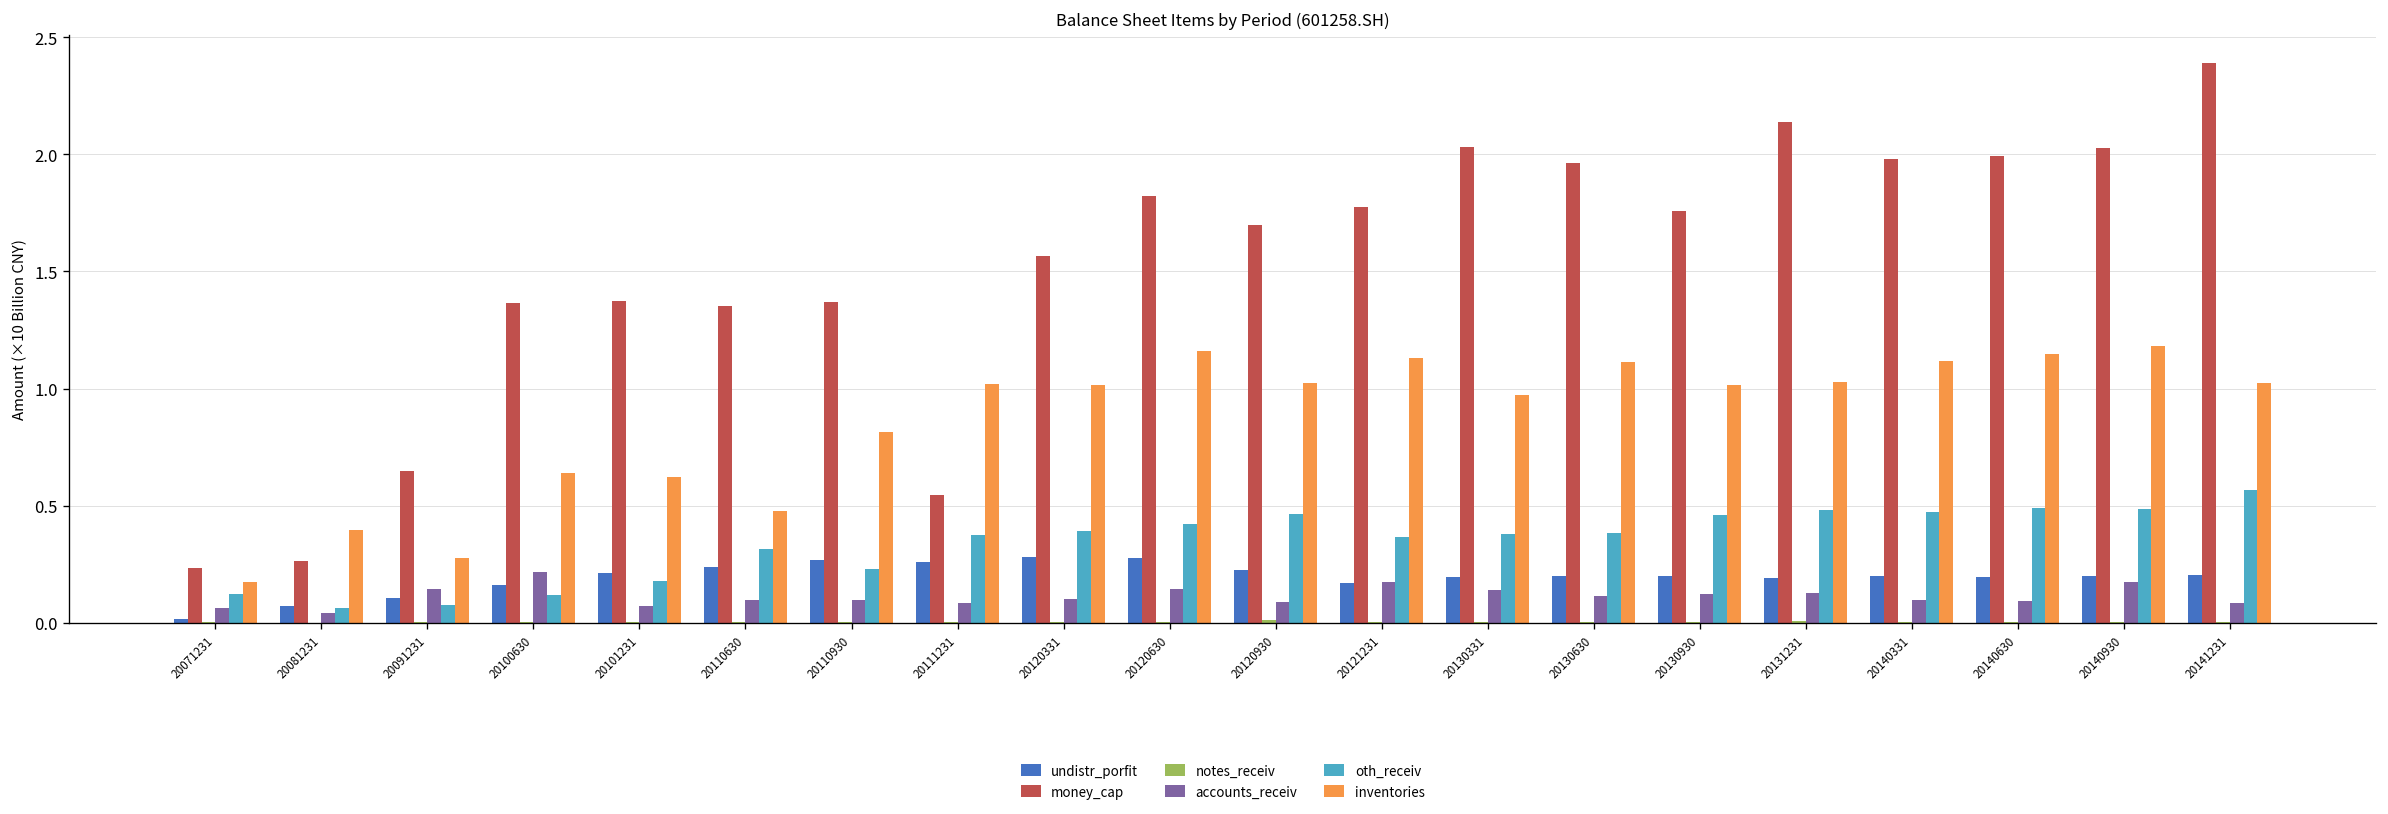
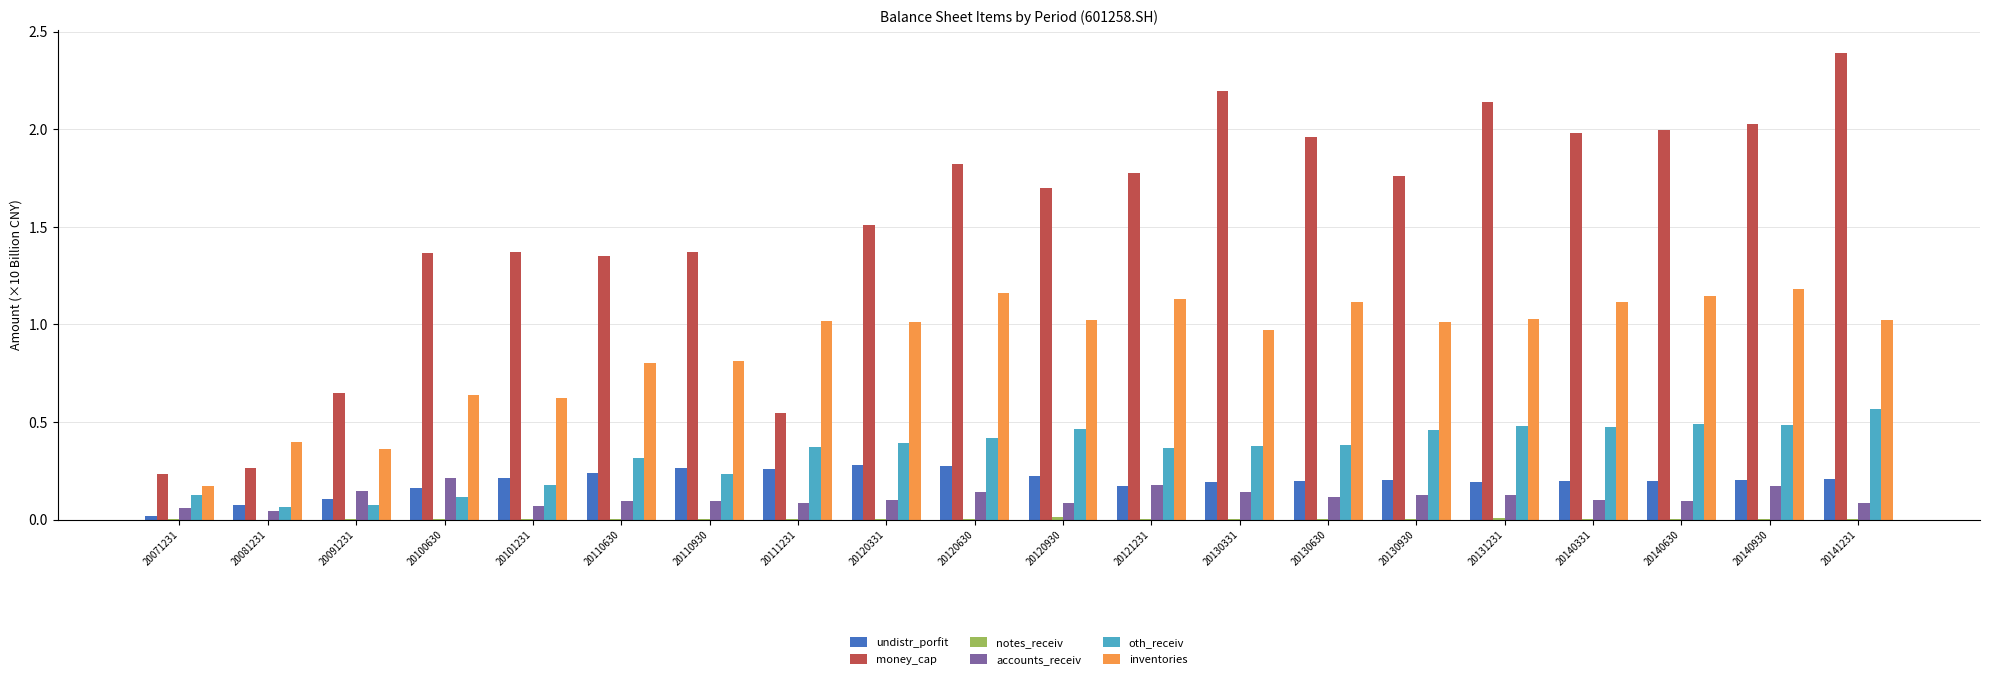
inventories, 20091231: 0.28 -> 0.36
inventories, 20110630: 0.48 -> 0.80
money_cap, 20120331: 1.57 -> 1.51
money_cap, 20130331: 2.03 -> 2.20
